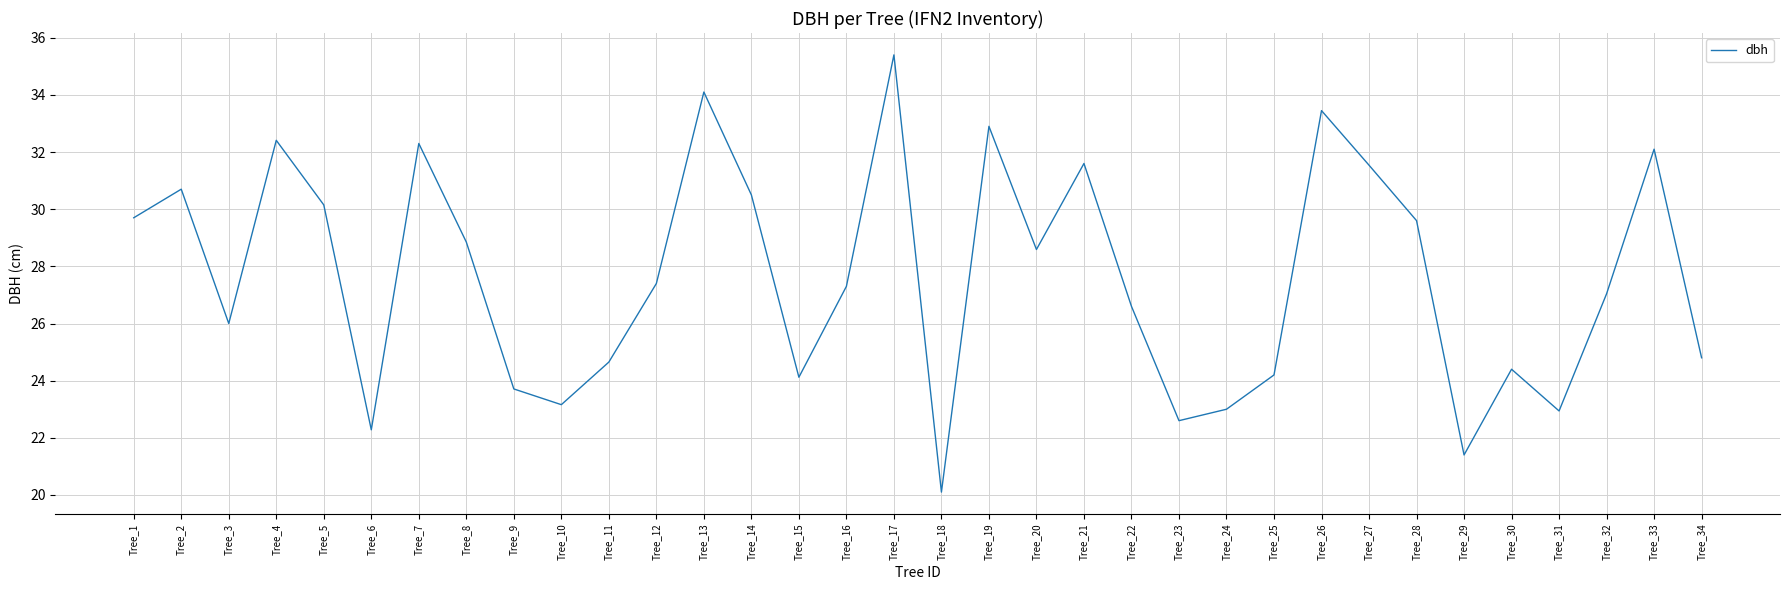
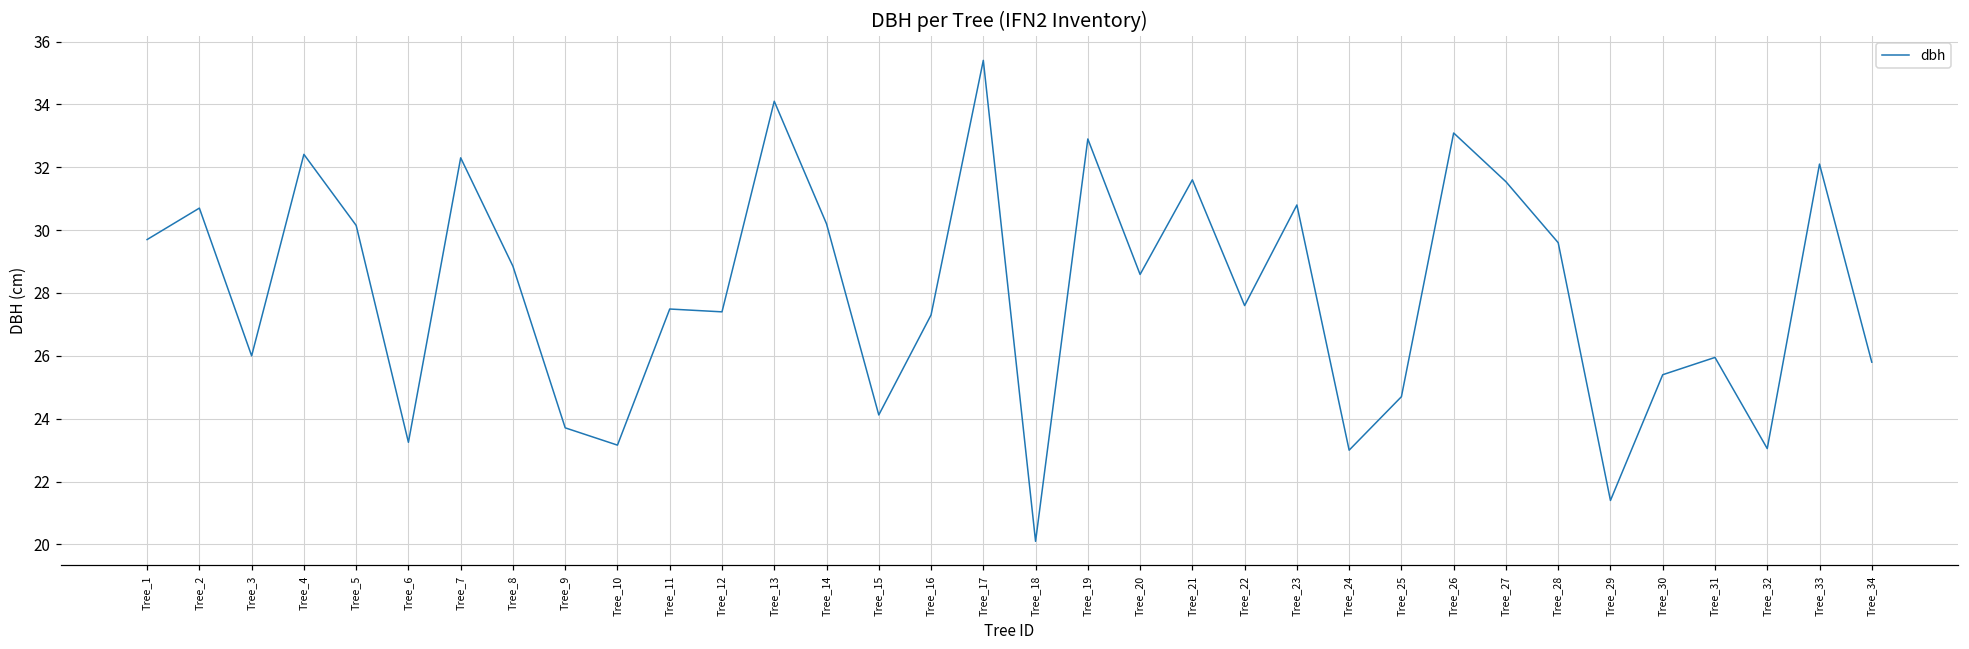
Tree_6: 22.3 -> 23.3
Tree_11: 24.7 -> 27.5
Tree_14: 30.5 -> 30.2
Tree_22: 26.6 -> 27.6
Tree_23: 22.6 -> 30.8
Tree_25: 24.2 -> 24.7
Tree_26: 33.5 -> 33.1
Tree_30: 24.4 -> 25.4
Tree_31: 22.9 -> 26.0
Tree_32: 27.0 -> 23.1
Tree_34: 24.8 -> 25.8
